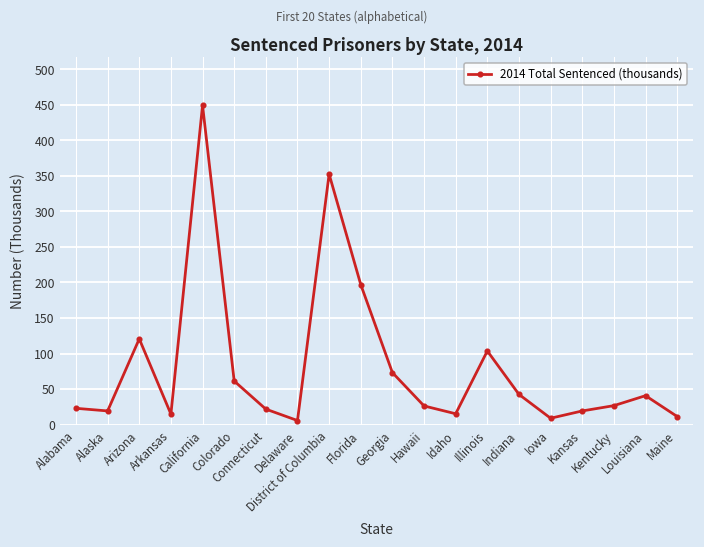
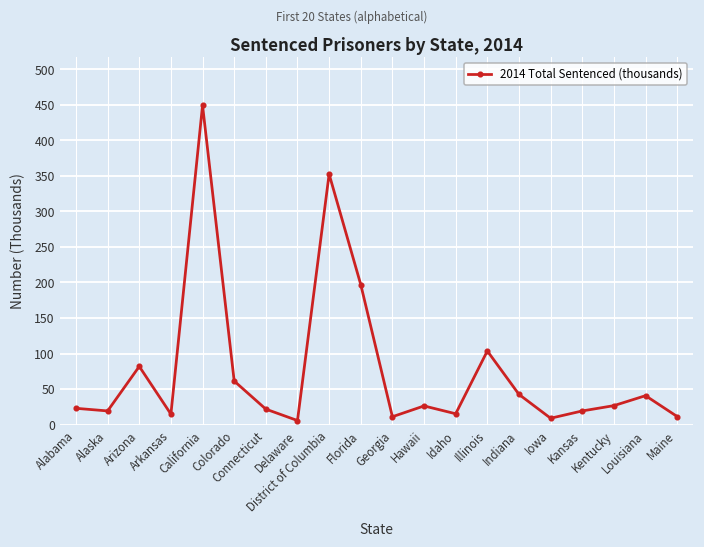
Arizona: 120 -> 80
Georgia: 70 -> 10
